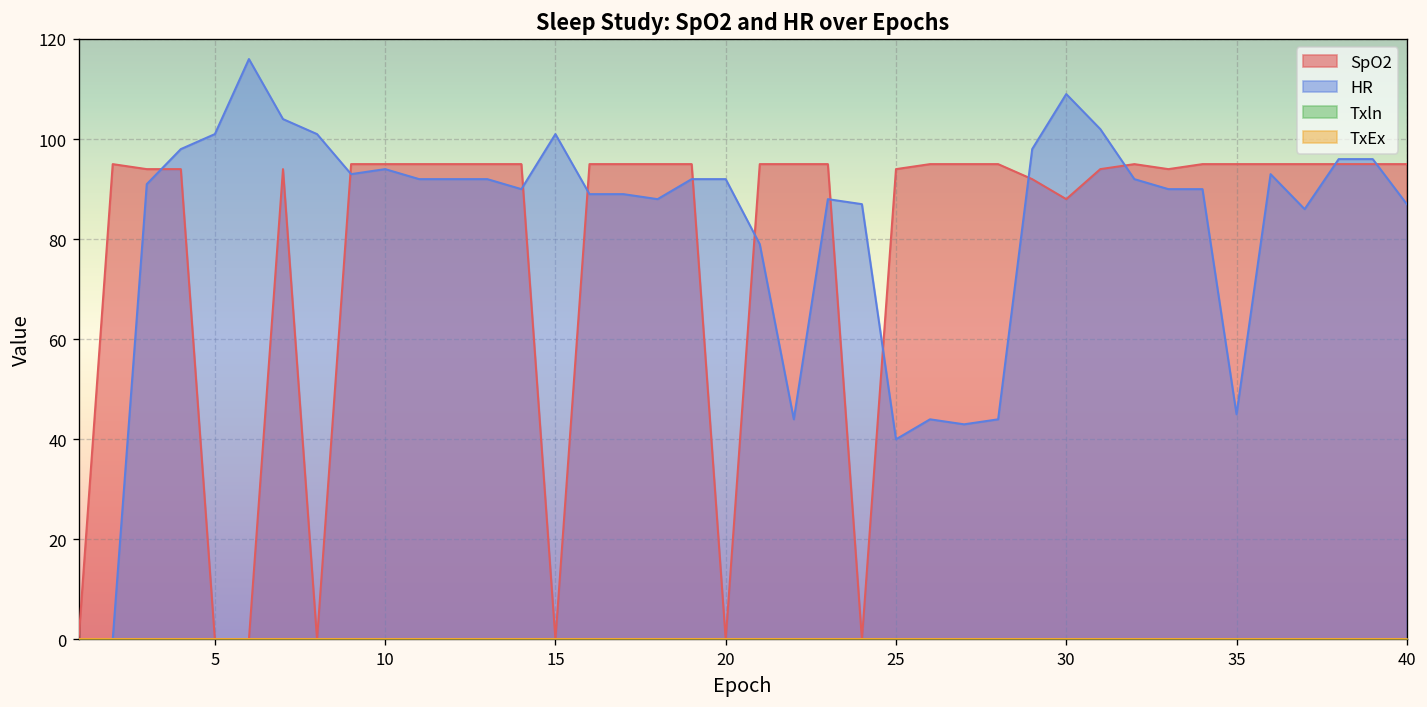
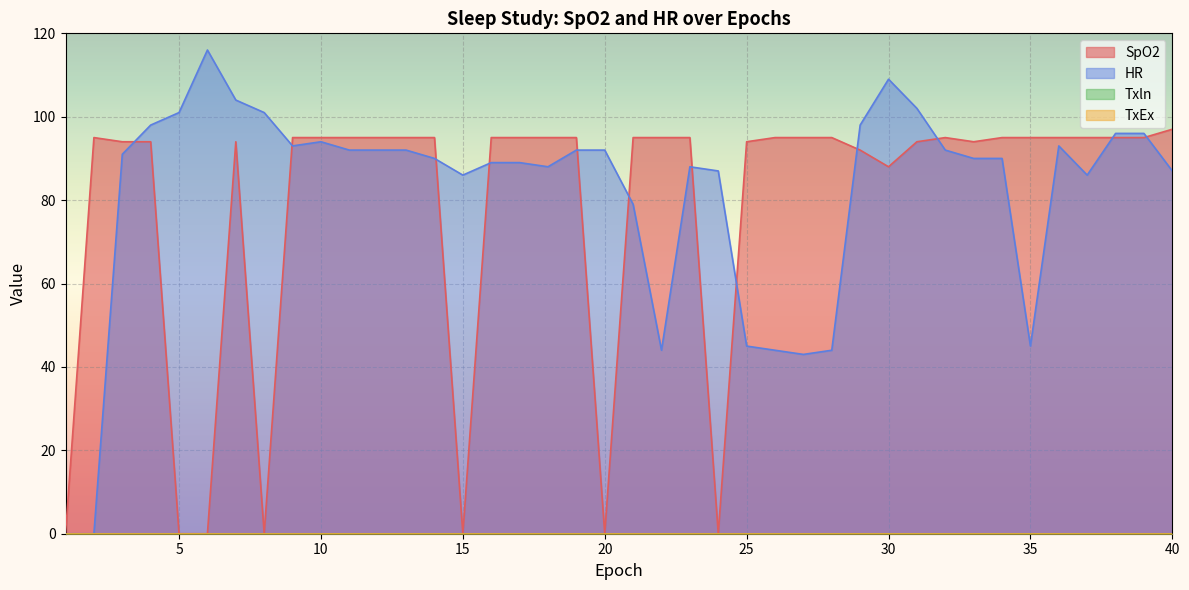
HR, 15: 101 -> 86
HR, 25: 40 -> 45
SpO2, 40: 95 -> 97
